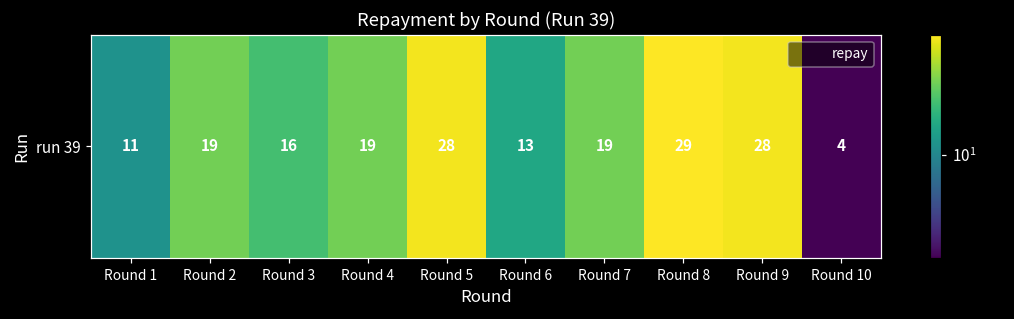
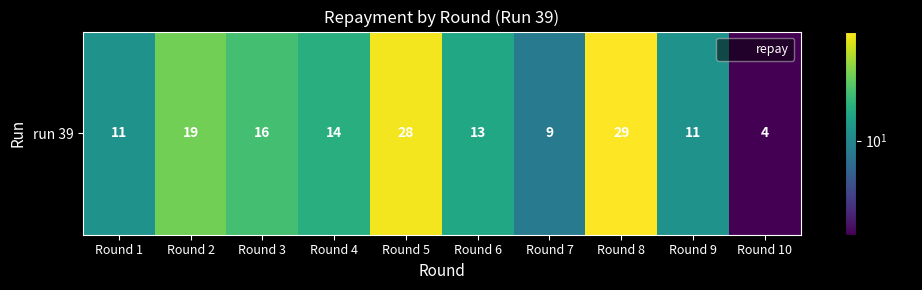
run 39, Round 4: 19 -> 14
run 39, Round 7: 19 -> 9
run 39, Round 9: 28 -> 11
